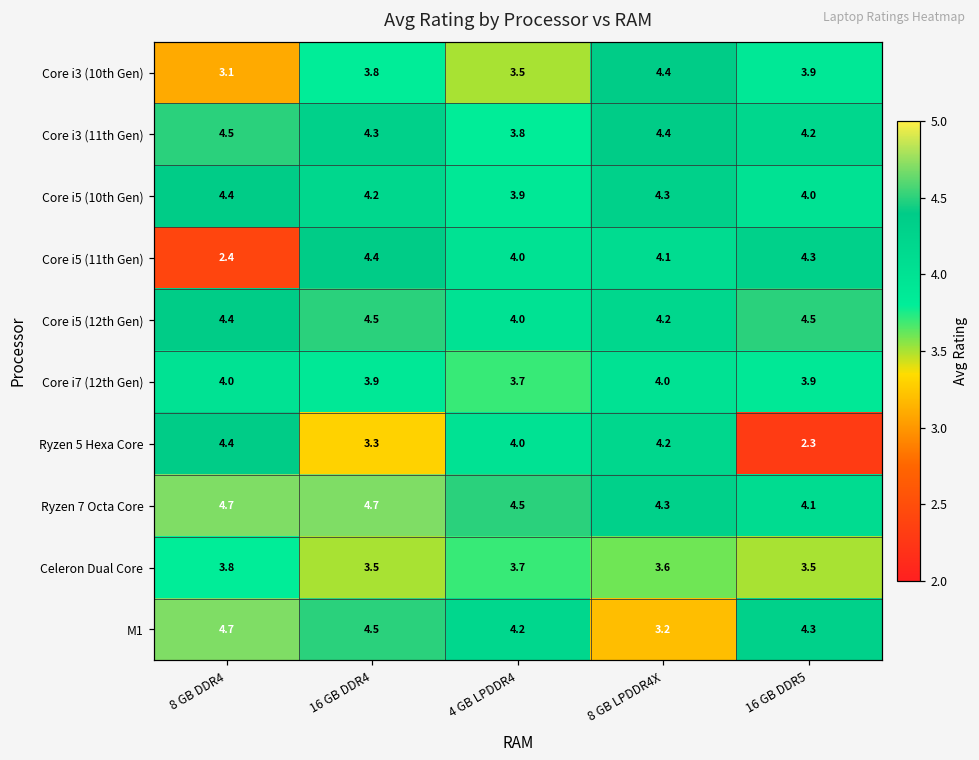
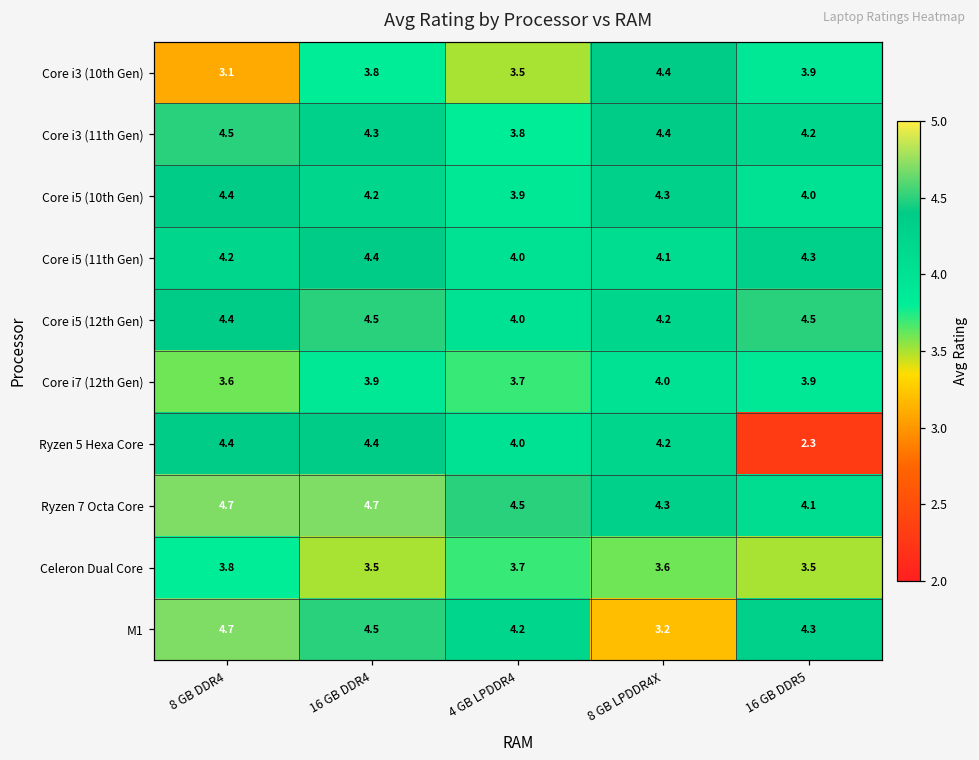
Core i5 (11th Gen), 8 GB DDR4: 2.4 -> 4.2
Core i7 (12th Gen), 8 GB DDR4: 4.0 -> 3.6
Ryzen 5 Hexa Core, 16 GB DDR4: 3.3 -> 4.4
